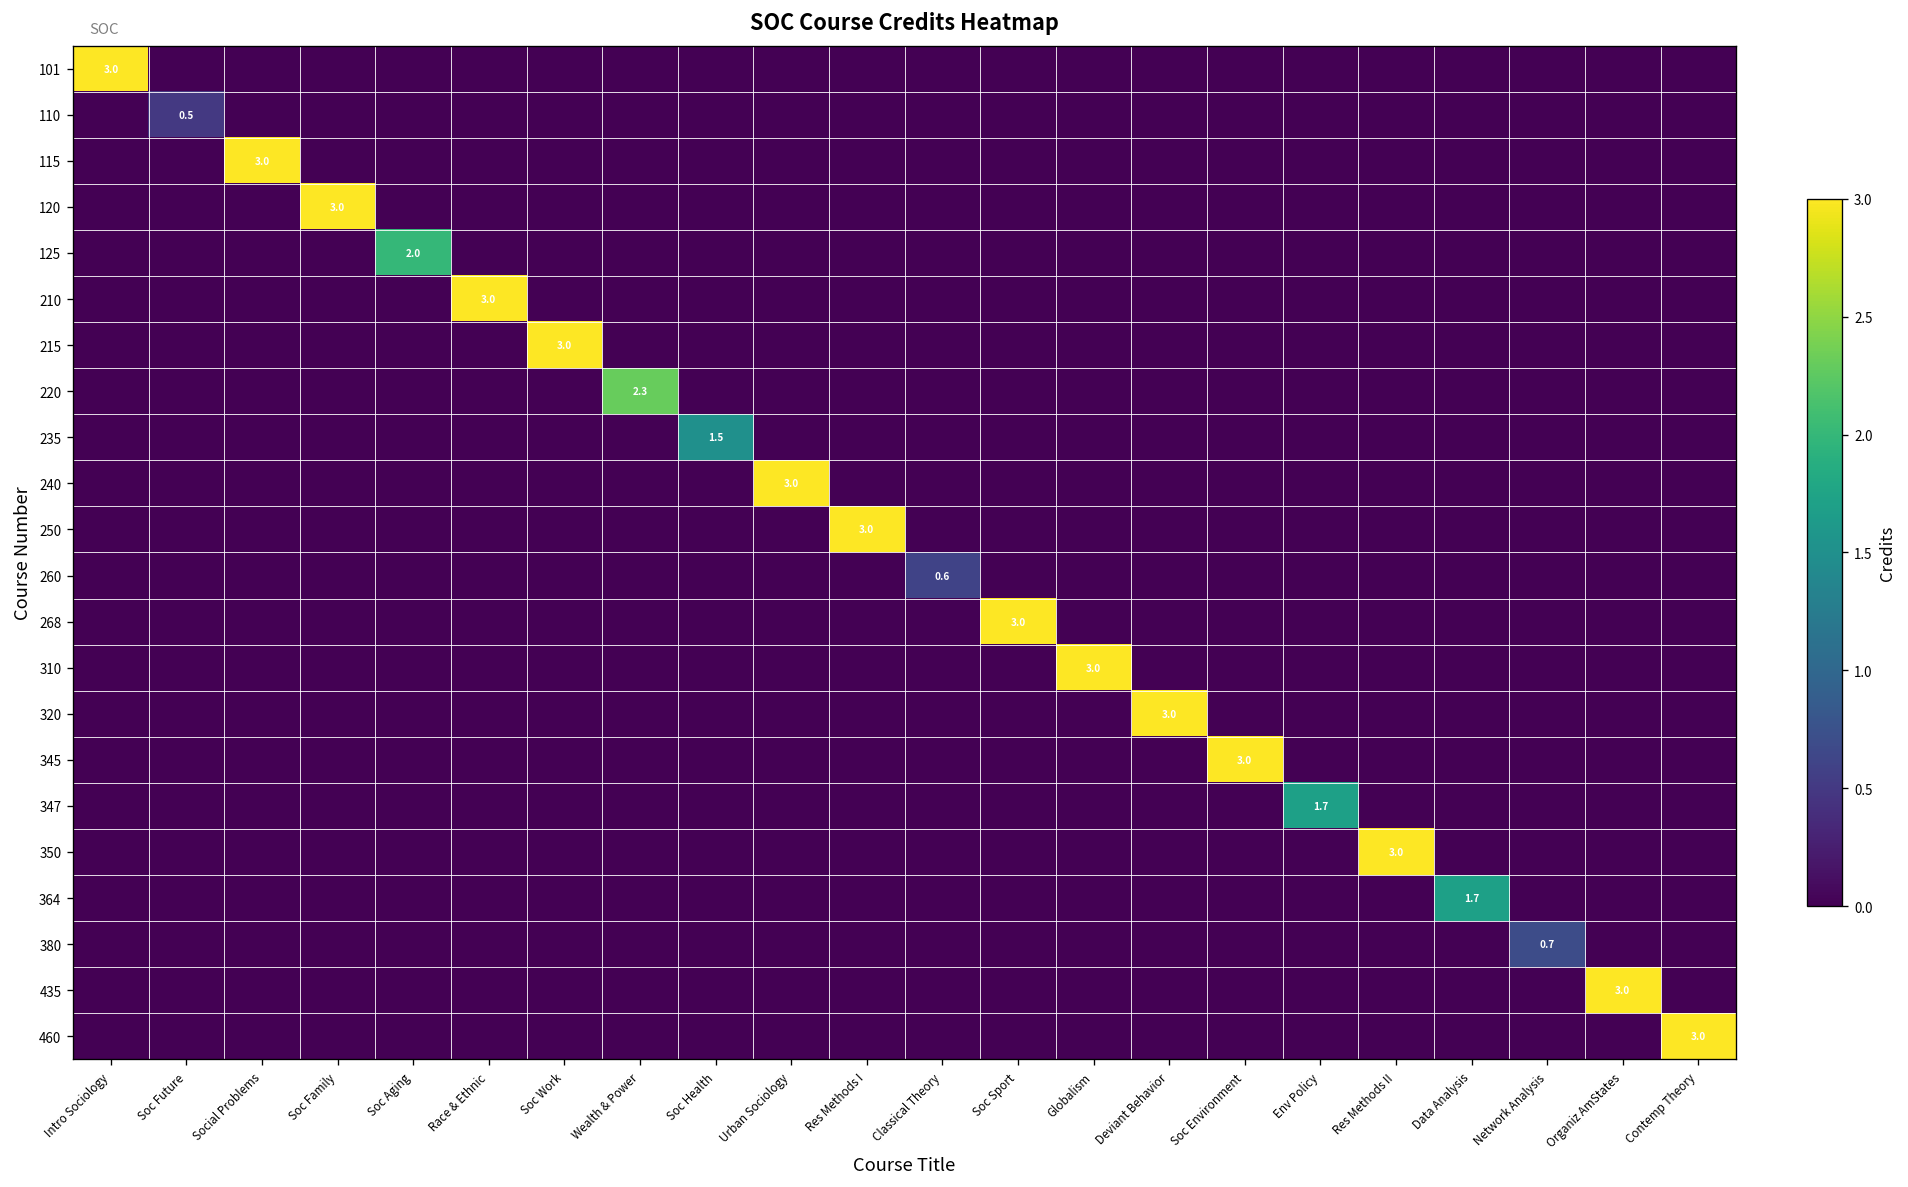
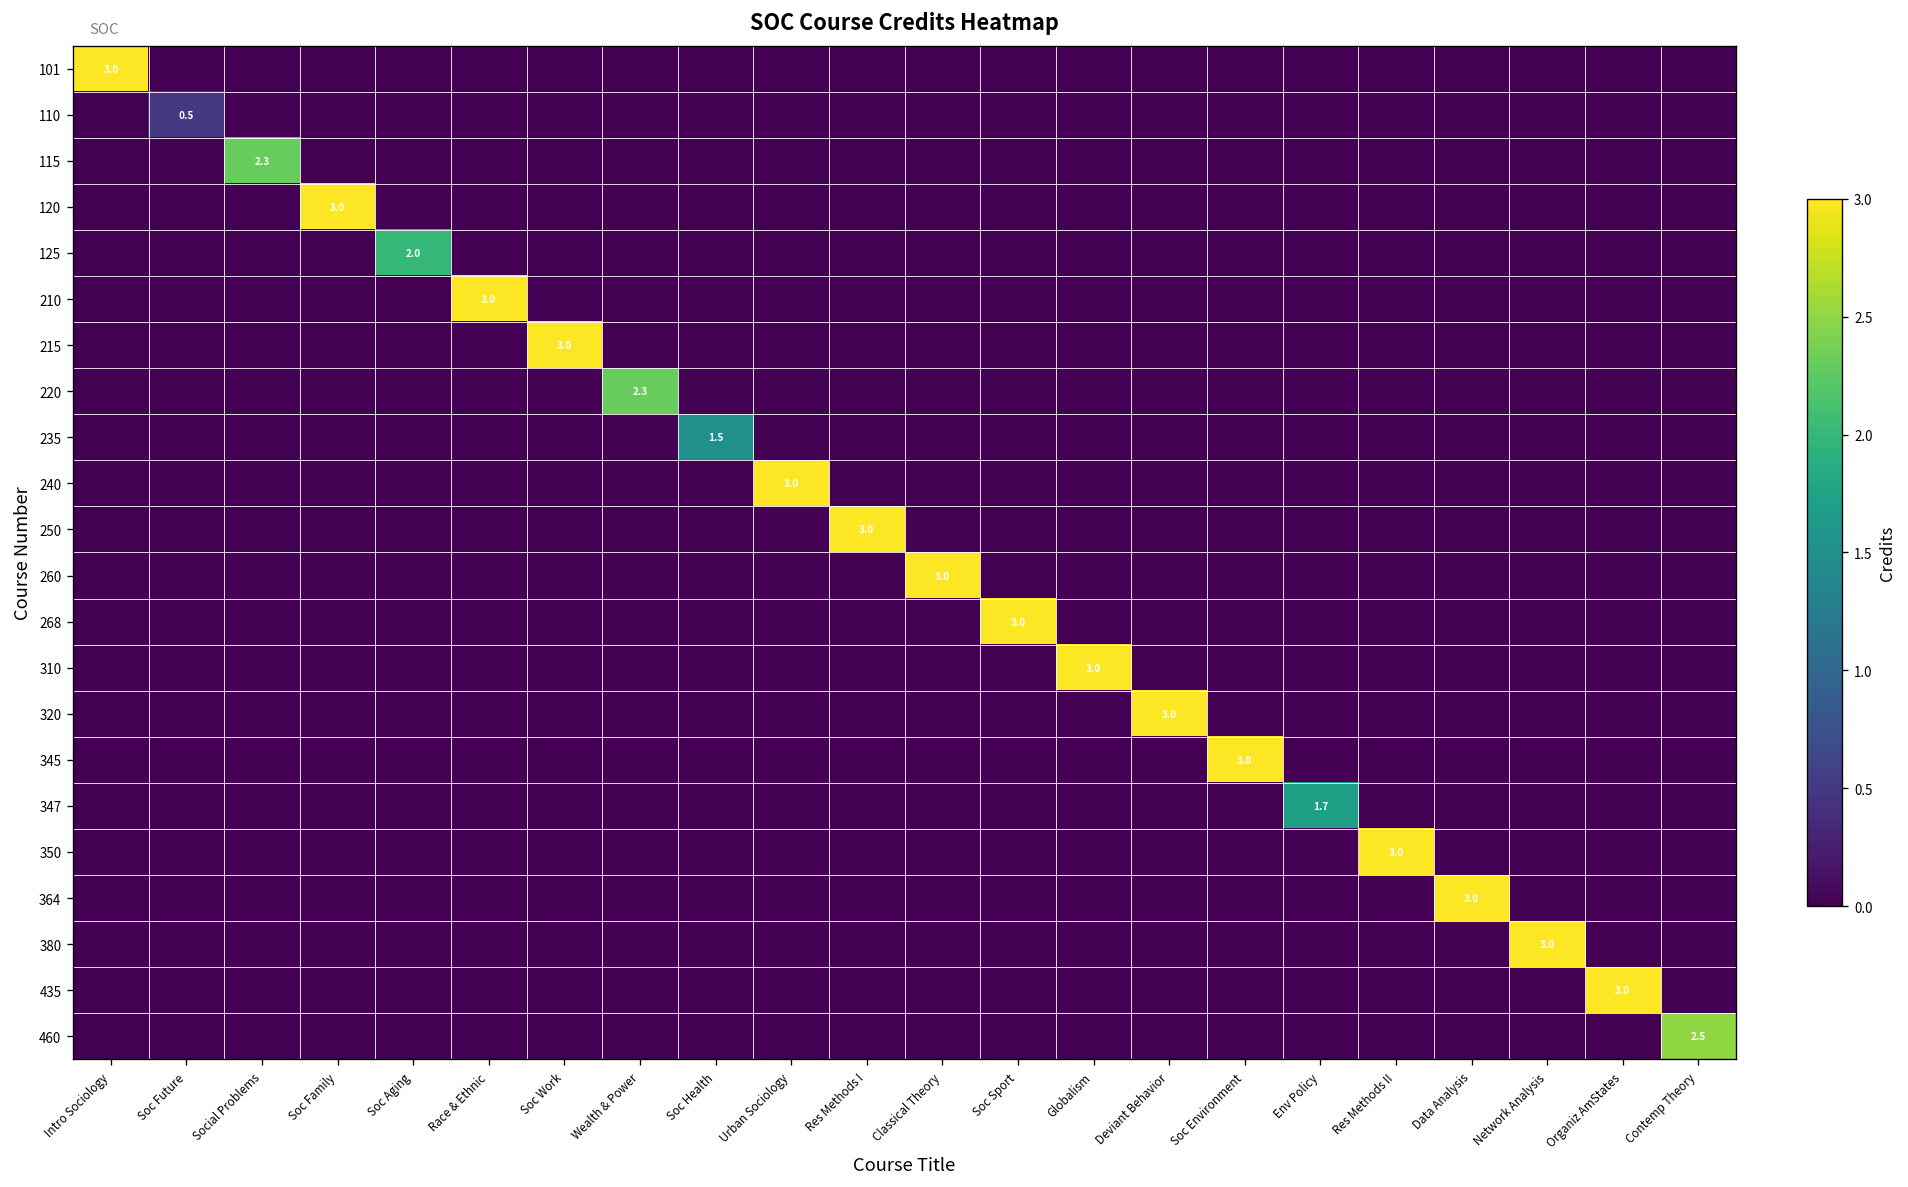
115, Social Problems: 3.0 -> 2.3
260, Classical Theory: 0.6 -> 3.0
364, Data Analysis: 1.7 -> 3.0
380, Network Analysis: 0.7 -> 3.0
460, Contemp Theory: 3.0 -> 2.5
